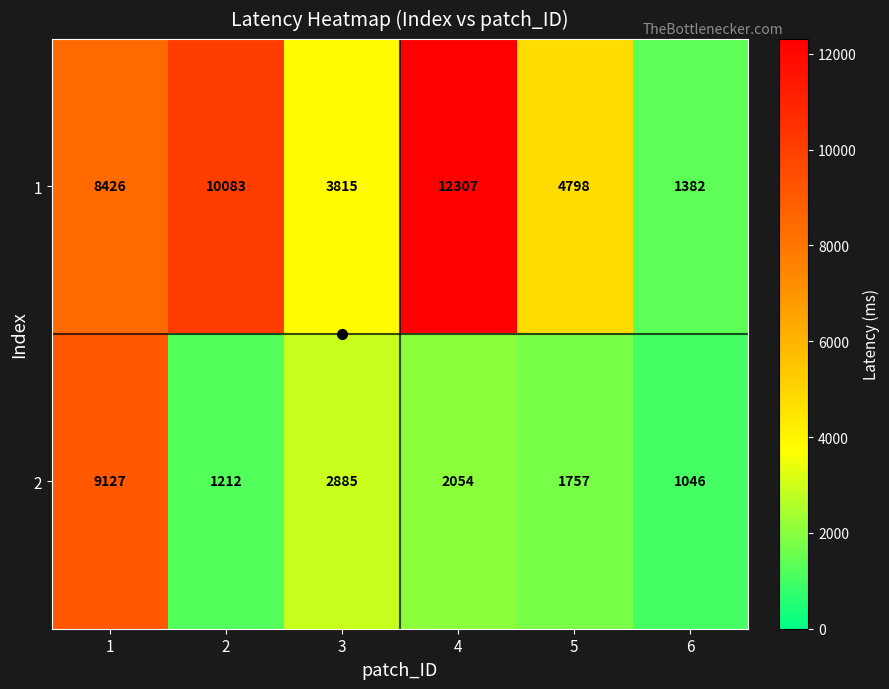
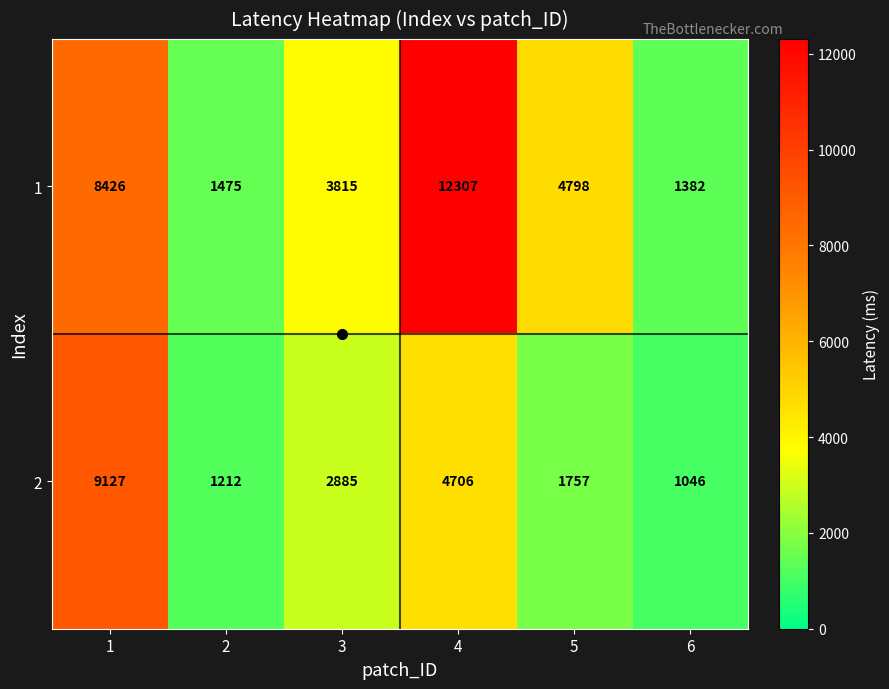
1, 2: 10083 -> 1475
2, 4: 2054 -> 4706
